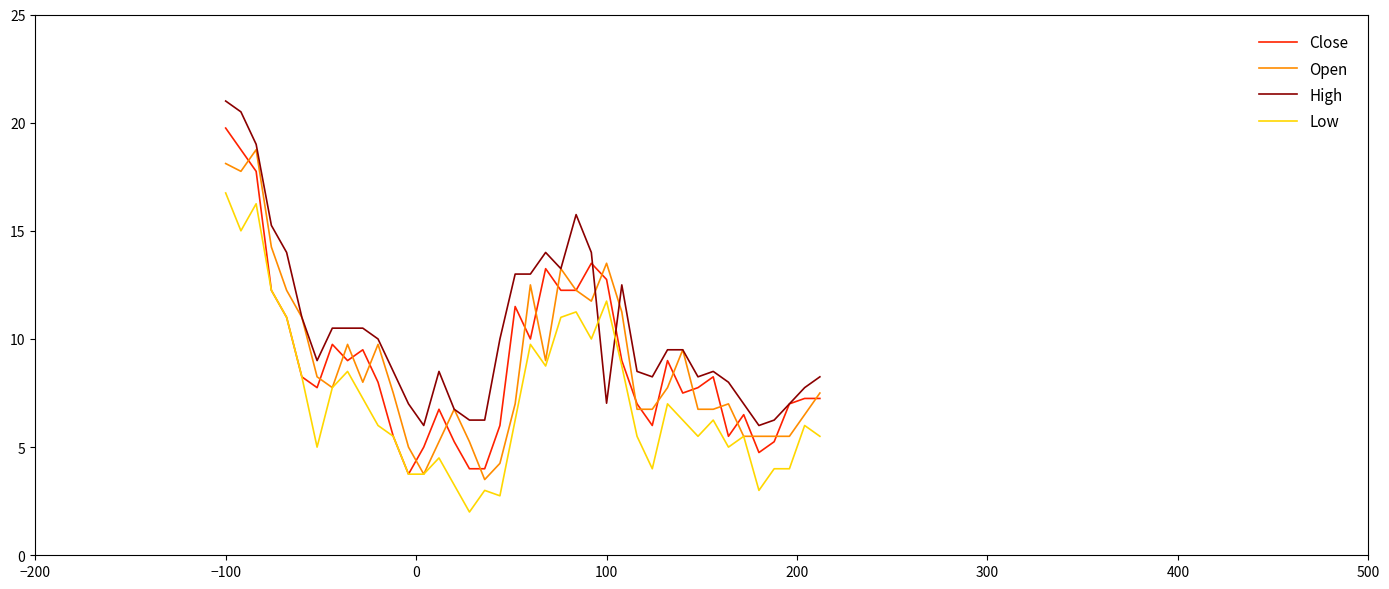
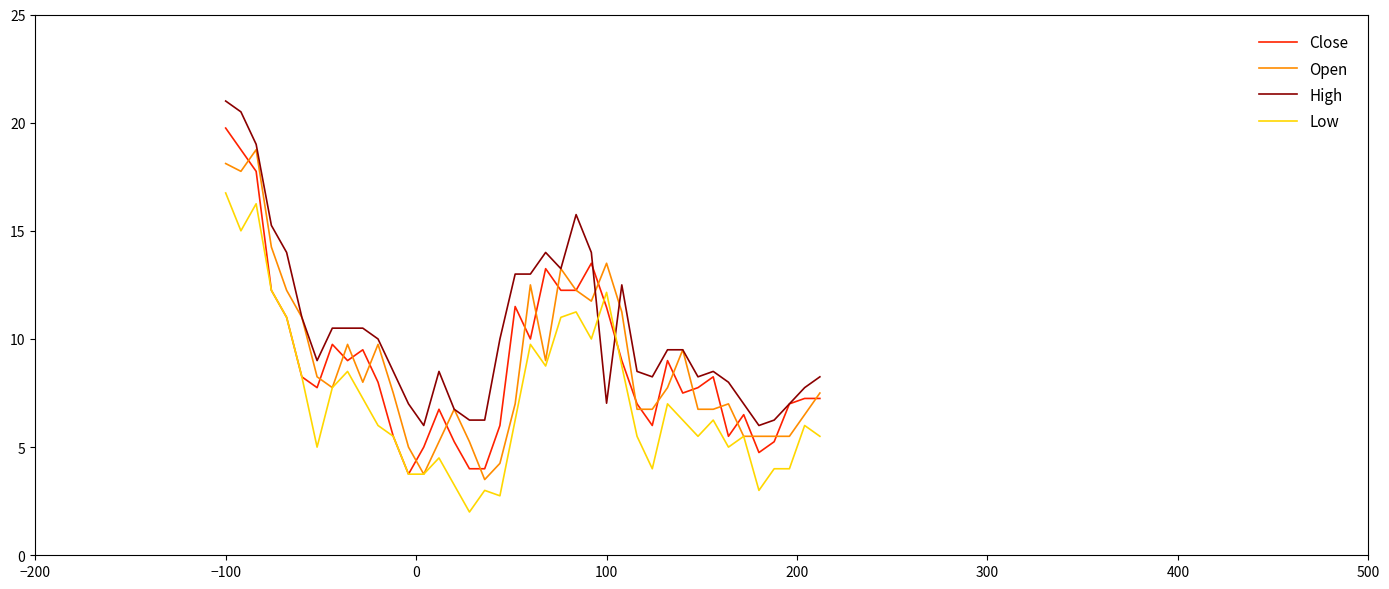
Close, 100: 12.8 -> 11.5
Low, 100: 11.8 -> 12.2
